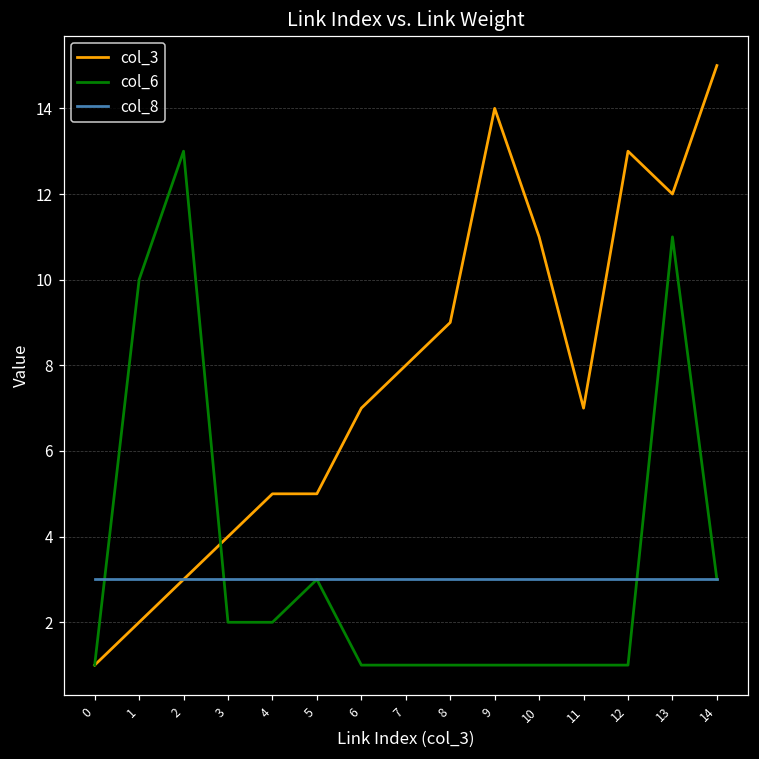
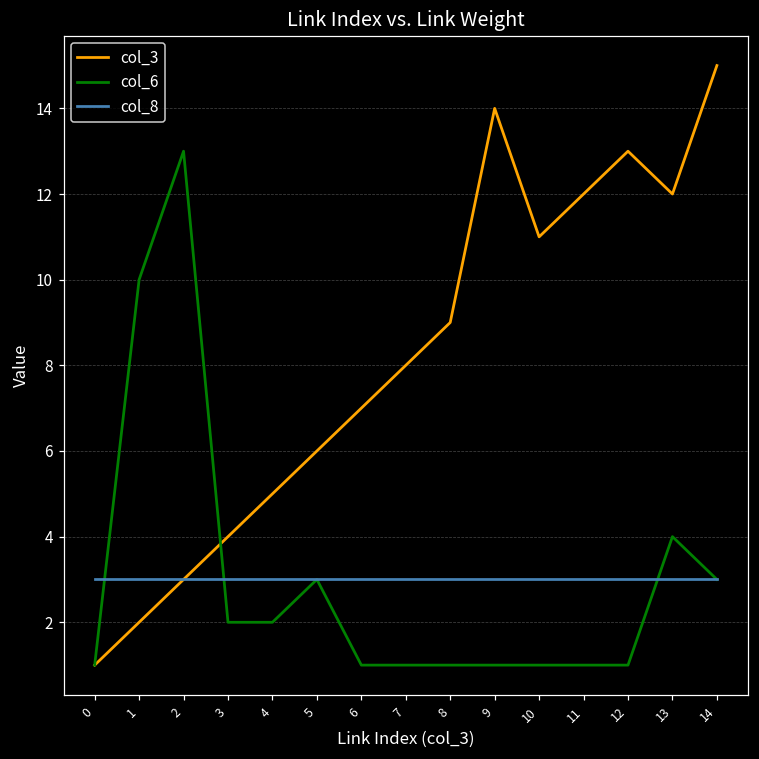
col_3, 5: 5 -> 6
col_3, 11: 7 -> 12
col_6, 13: 11 -> 4
